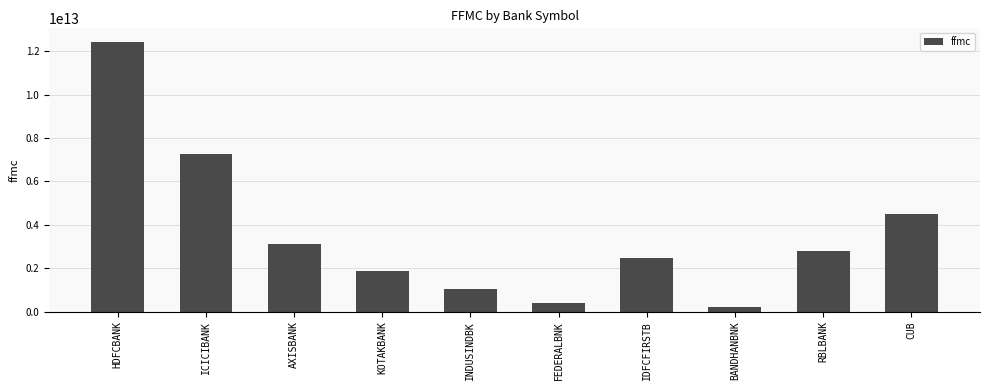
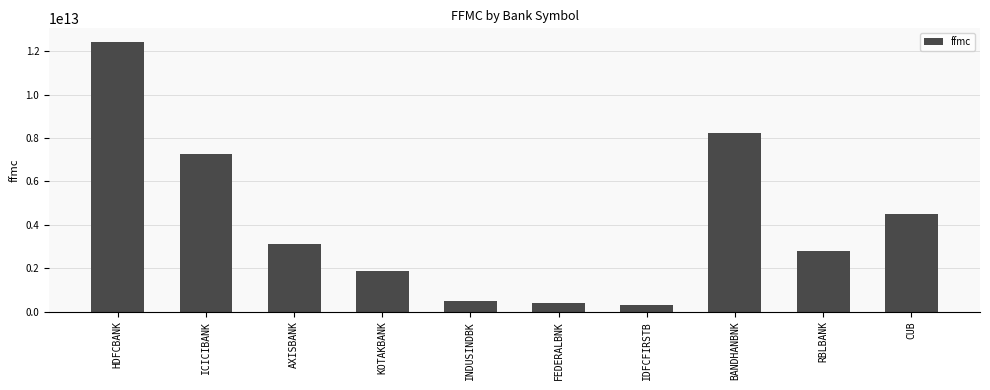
INDUSINDBK: 1000000000000 -> 500000000000
IDFCFIRSTB: 2500000000000 -> 300000000000
BANDHANBNK: 200000000000 -> 8200000000000
